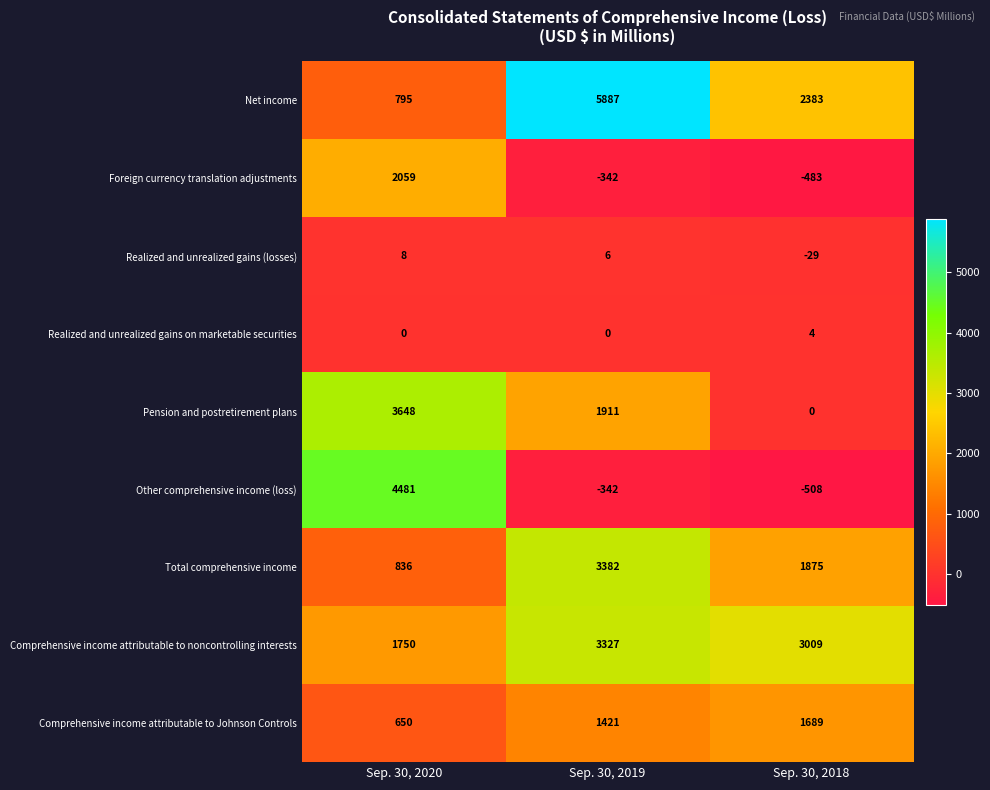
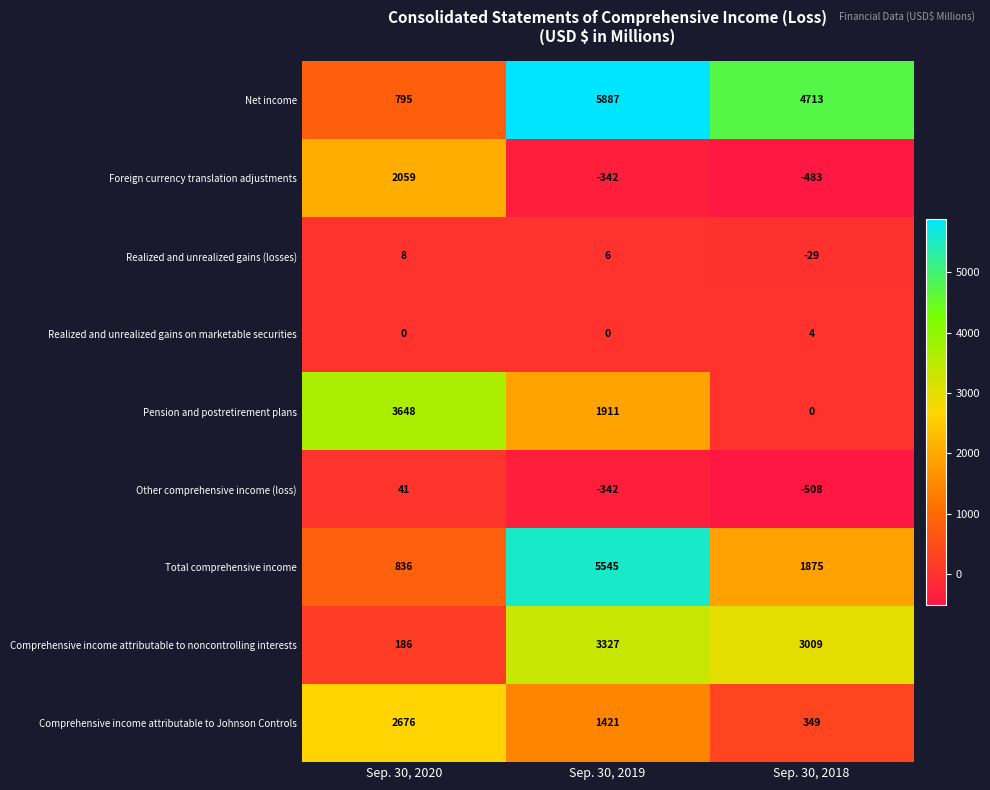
Net income, Sep. 30, 2018: 2383 -> 4713
Other comprehensive income (loss), Sep. 30, 2020: 4481 -> 41
Total comprehensive income, Sep. 30, 2019: 3382 -> 5545
Comprehensive income attributable to noncontrolling interests, Sep. 30, 2020: 1750 -> 186
Comprehensive income attributable to Johnson Controls, Sep. 30, 2020: 650 -> 2676
Comprehensive income attributable to Johnson Controls, Sep. 30, 2018: 1689 -> 349
